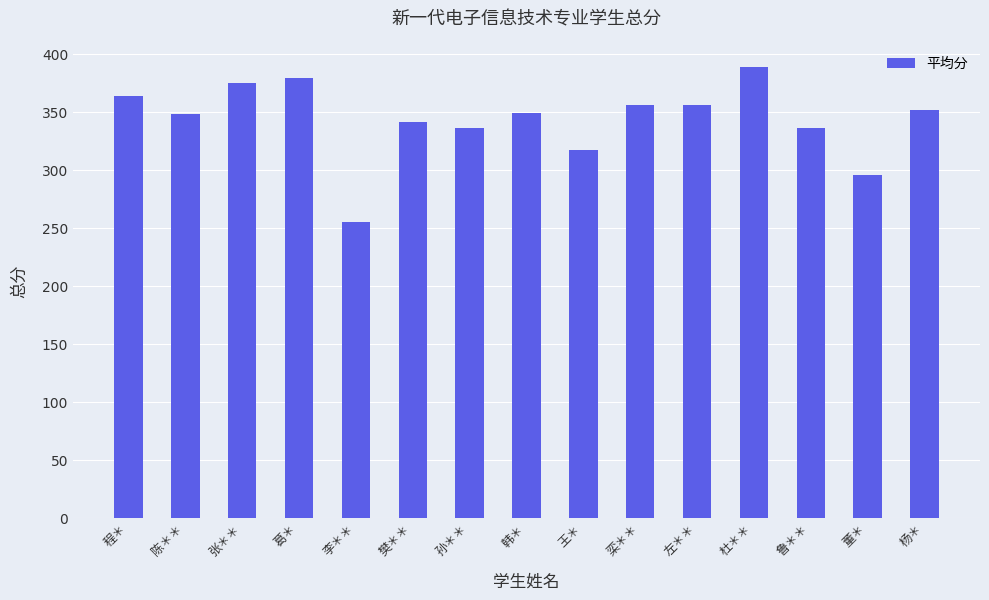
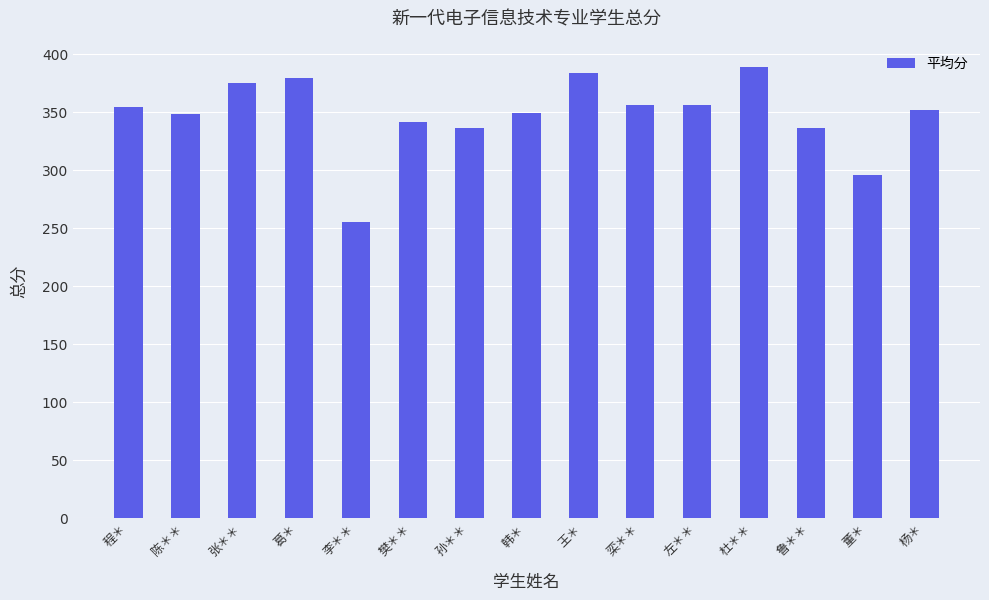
程＊: 364 -> 354
王＊: 317 -> 384
